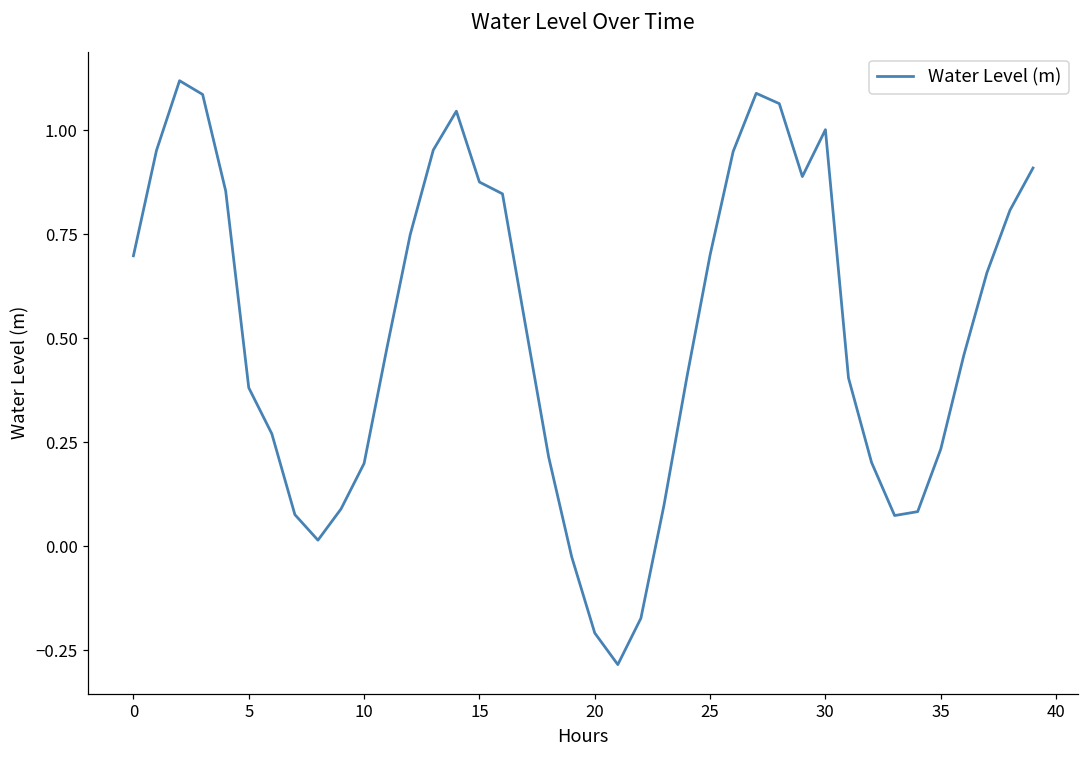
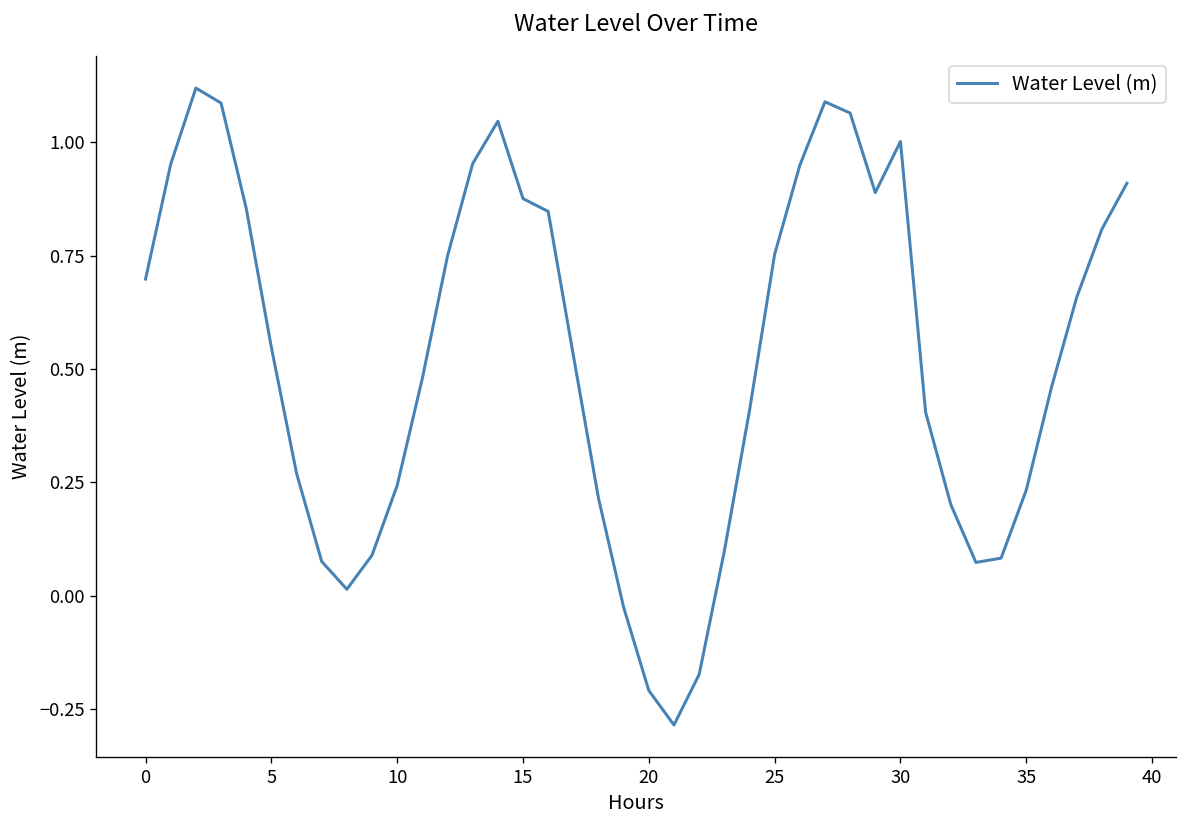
5: 0.38 -> 0.55
10: 0.20 -> 0.24
25: 0.70 -> 0.75
